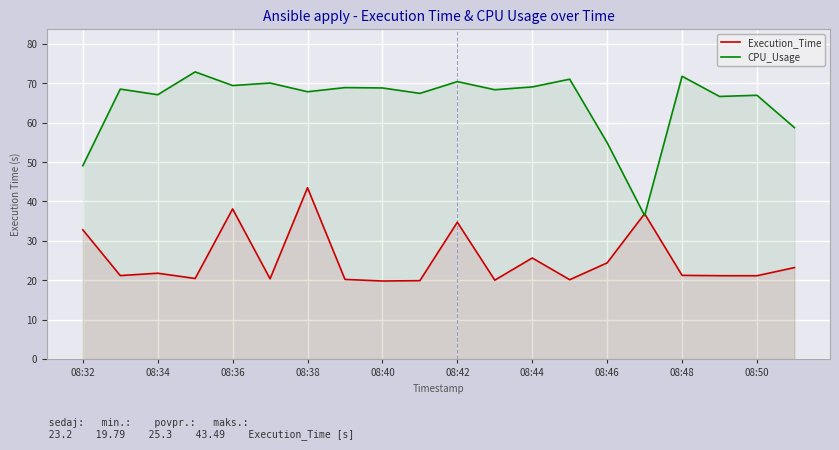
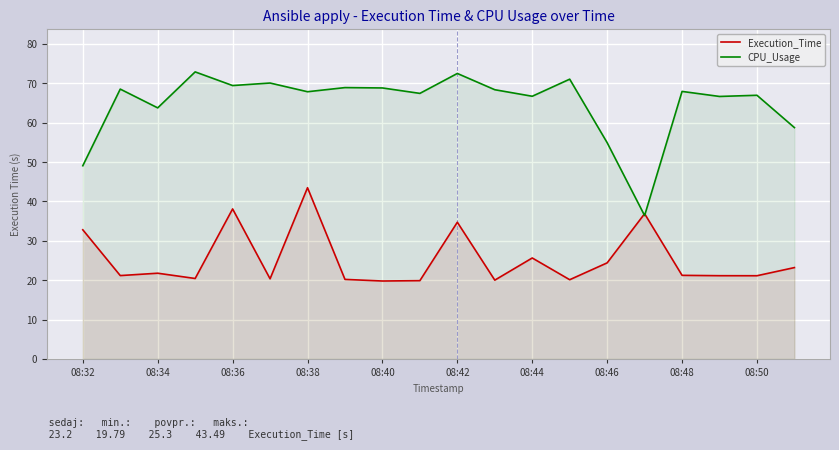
CPU_Usage, 08:34: 67 -> 64
CPU_Usage, 08:42: 70 -> 73
CPU_Usage, 08:44: 69 -> 67
CPU_Usage, 08:48: 72 -> 68
